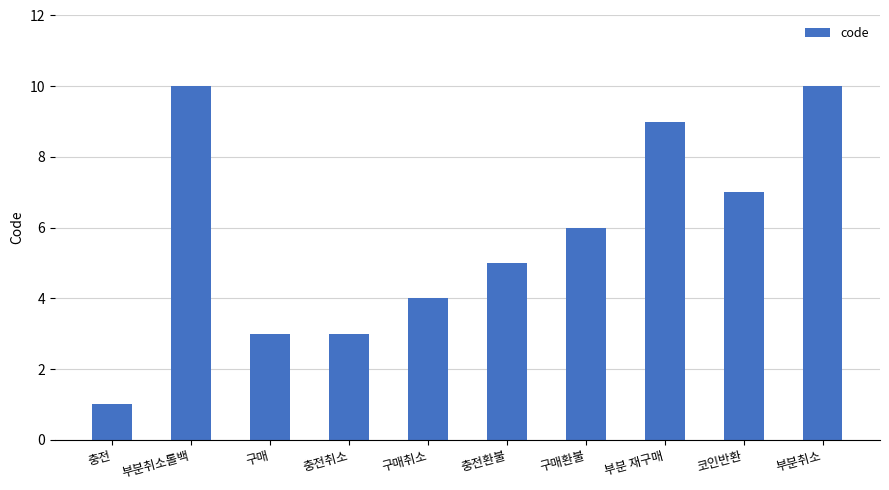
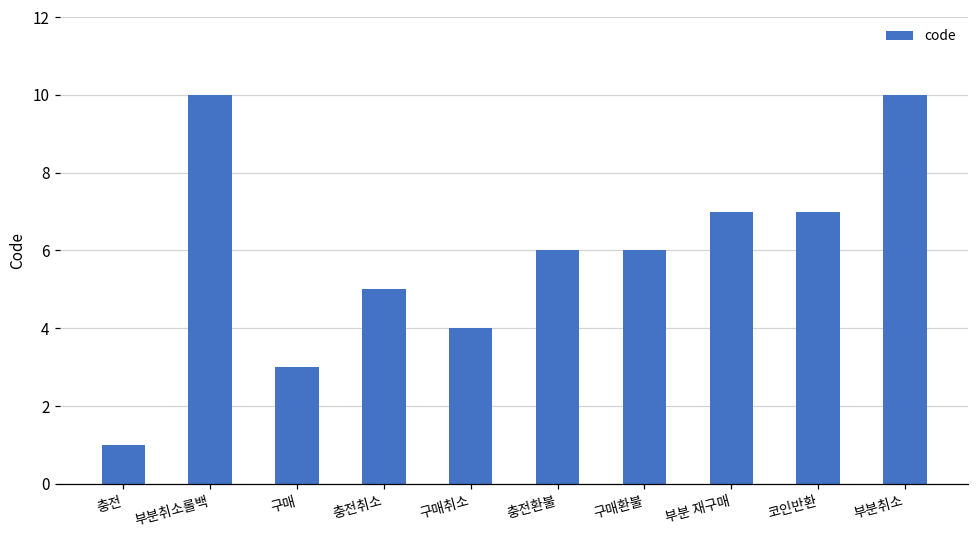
충전취소: 3 -> 5
충전환불: 5 -> 6
부분 재구매: 9 -> 7
